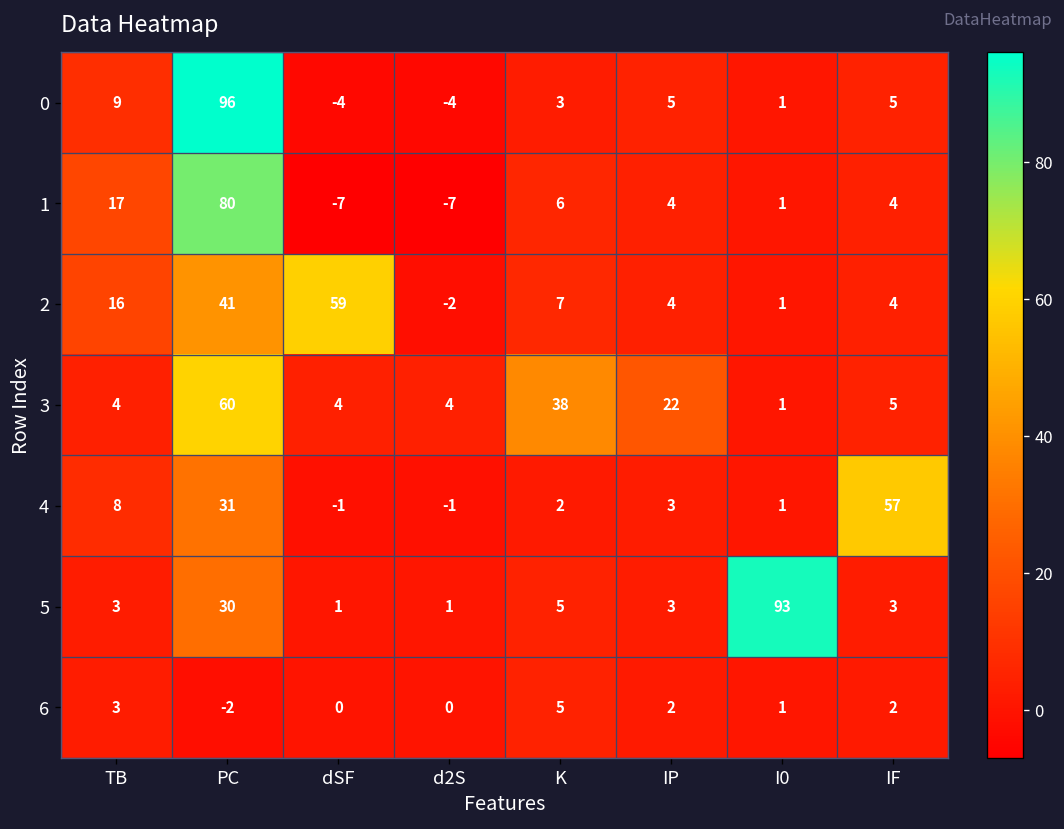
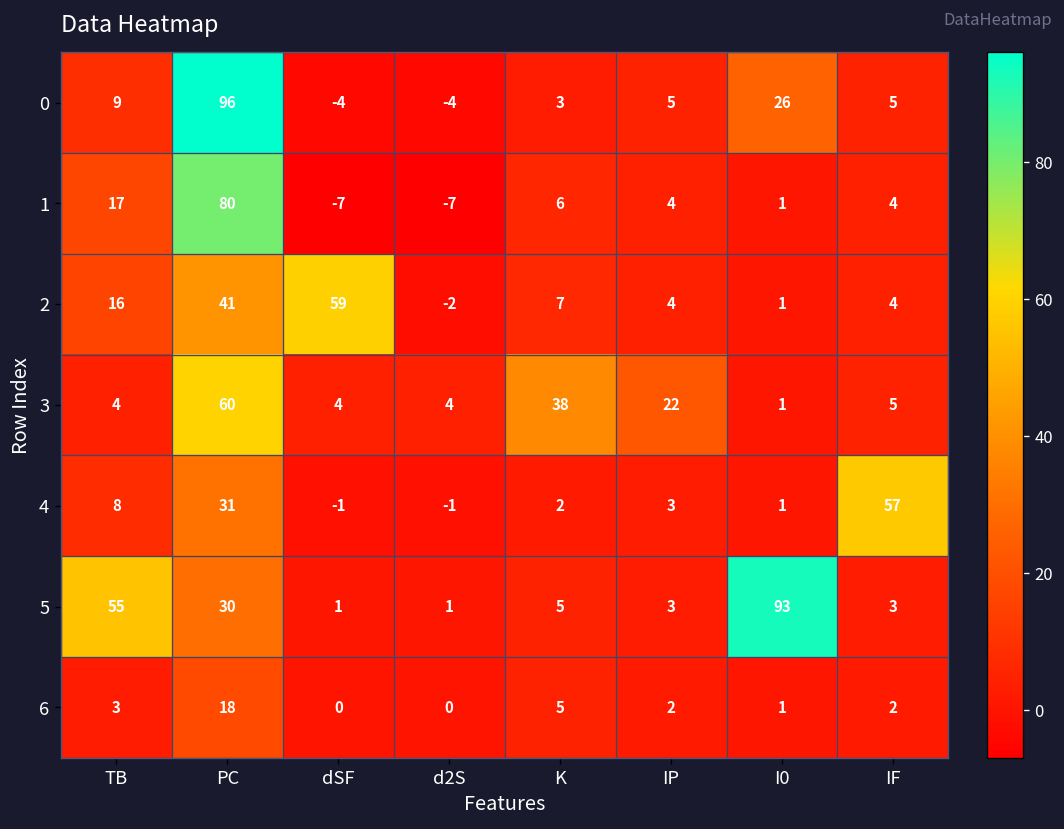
0, I0: 1 -> 26
5, TB: 3 -> 55
6, PC: -2 -> 18
